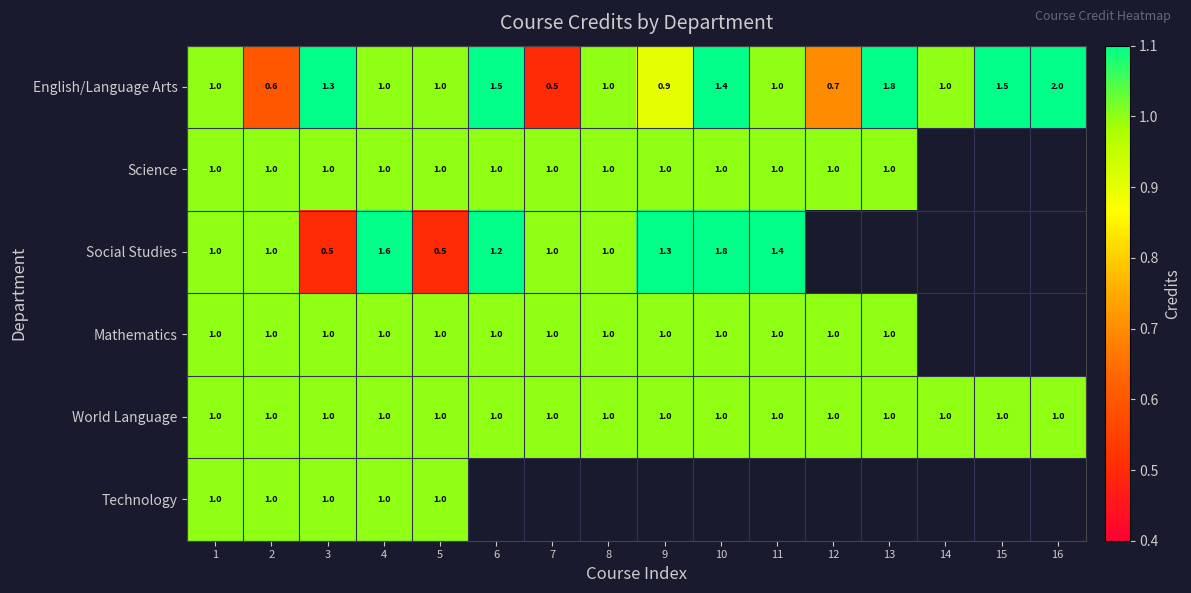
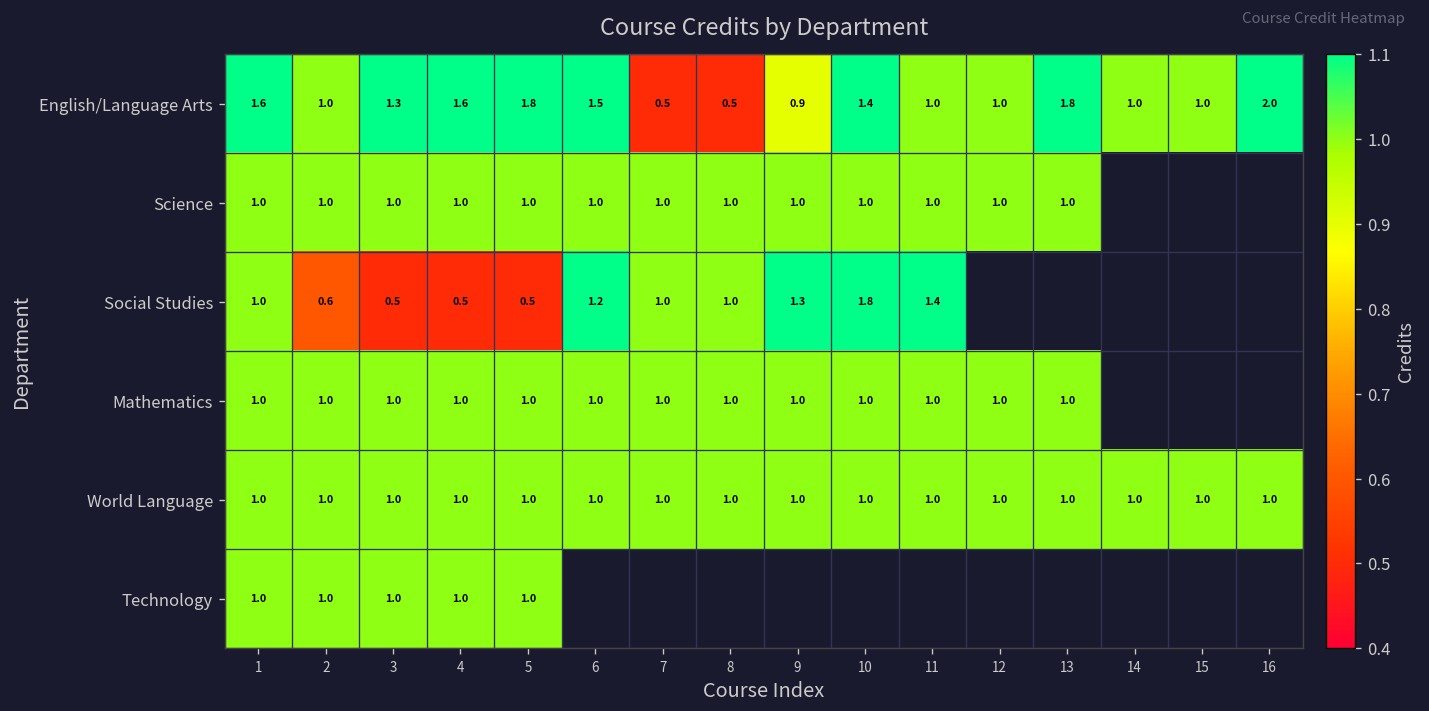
English/Language Arts, 1: 1.0 -> 1.6
English/Language Arts, 2: 0.6 -> 1.0
English/Language Arts, 4: 1.0 -> 1.6
English/Language Arts, 5: 1.0 -> 1.8
English/Language Arts, 8: 1.0 -> 0.5
English/Language Arts, 12: 0.7 -> 1.0
English/Language Arts, 15: 1.5 -> 1.0
Social Studies, 2: 1.0 -> 0.6
Social Studies, 4: 1.6 -> 0.5
